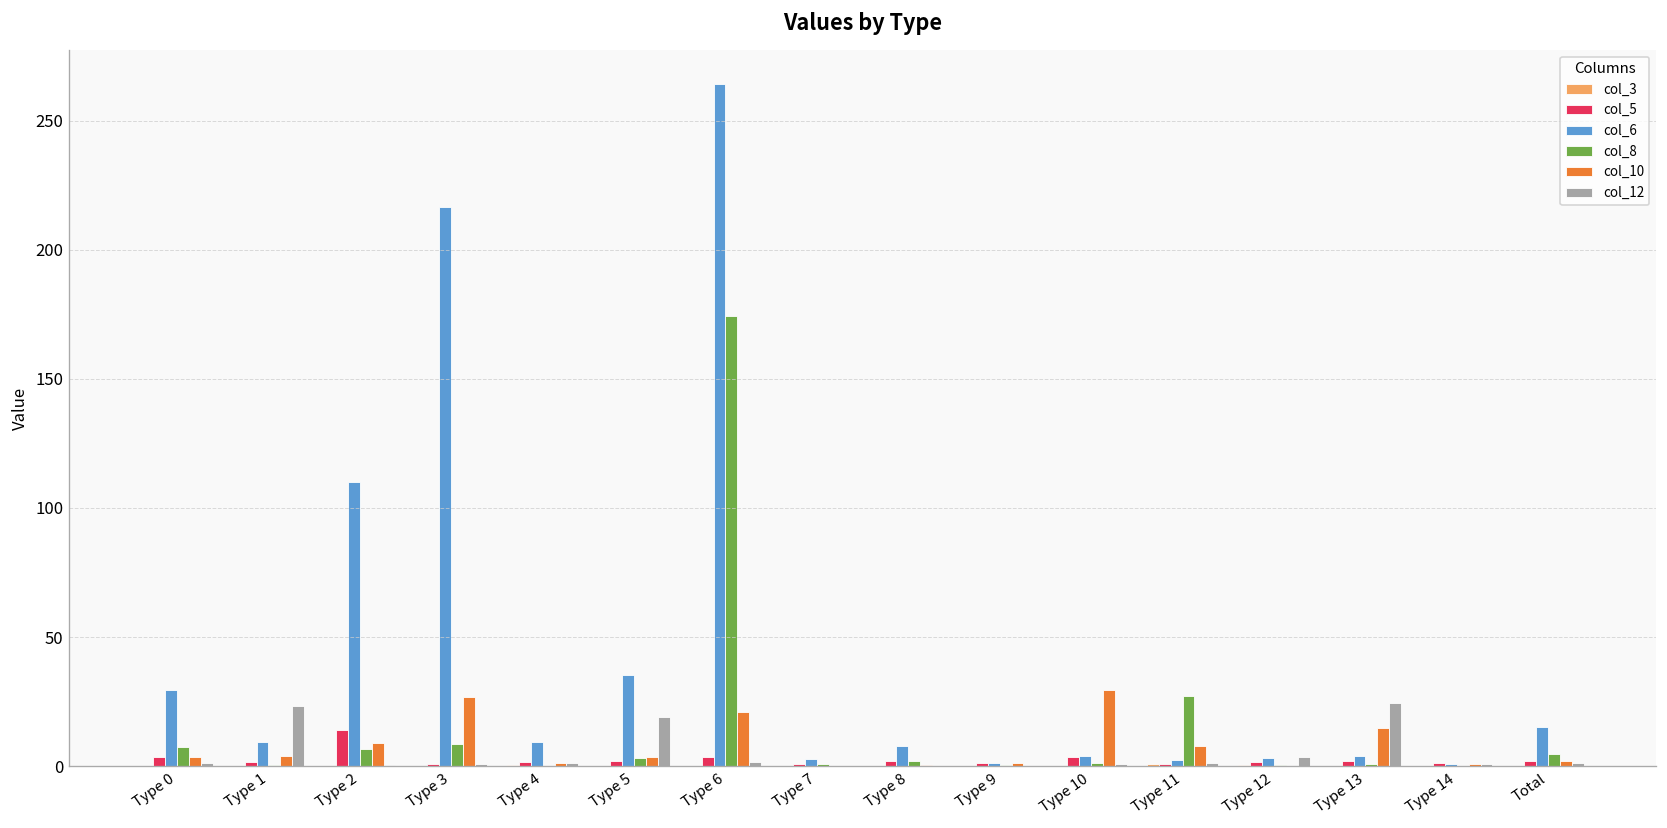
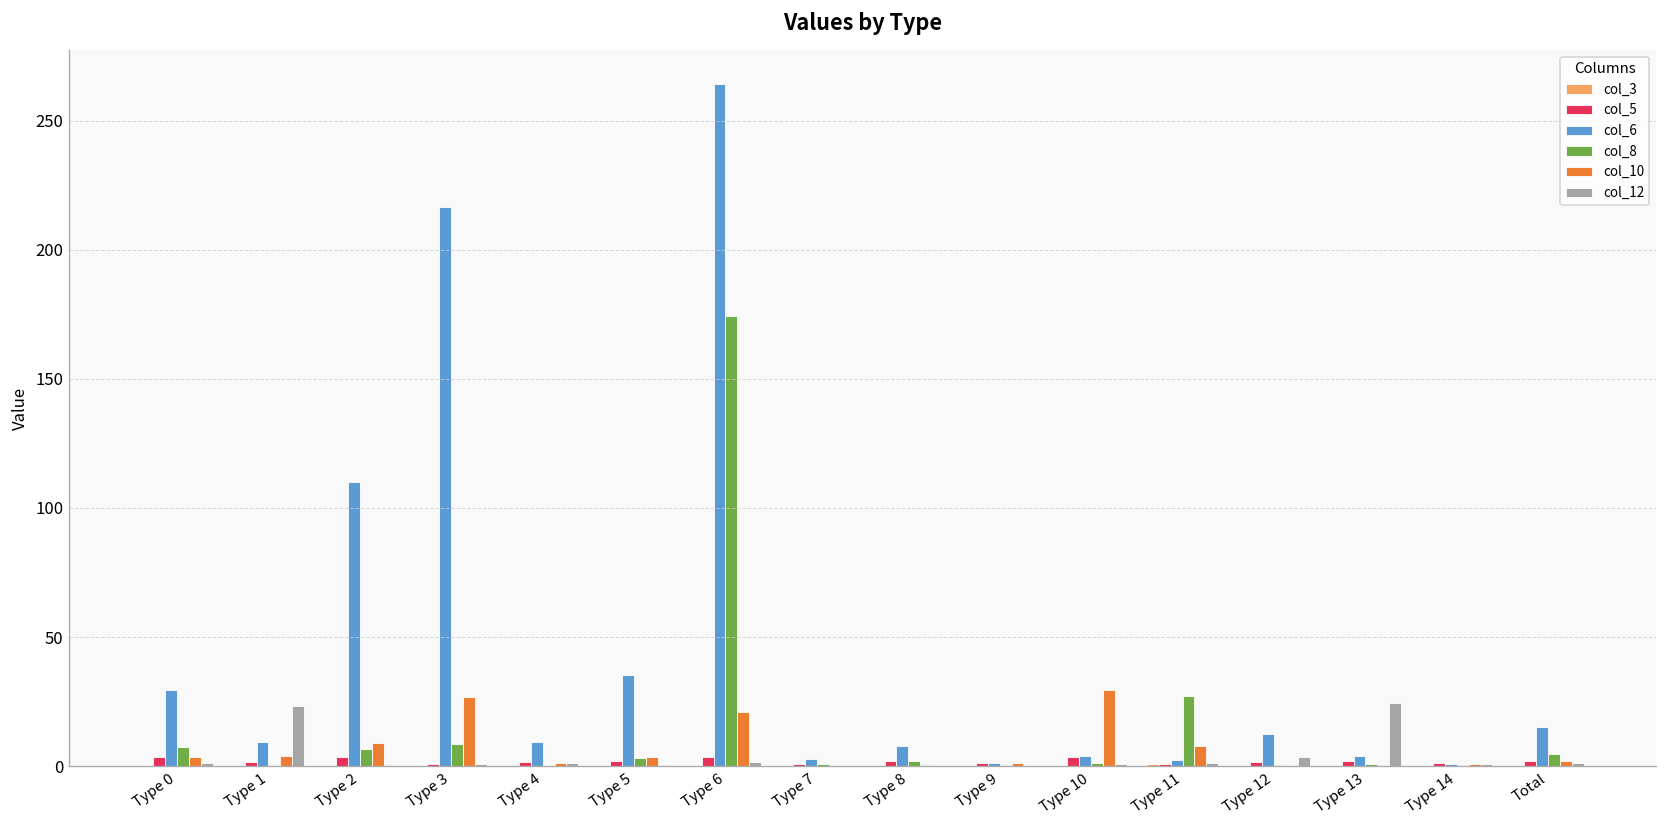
col_5, Type 2: 14 -> 4
col_12, Type 5: 19 -> 0
col_6, Type 12: 3 -> 13
col_10, Type 13: 15 -> 0
